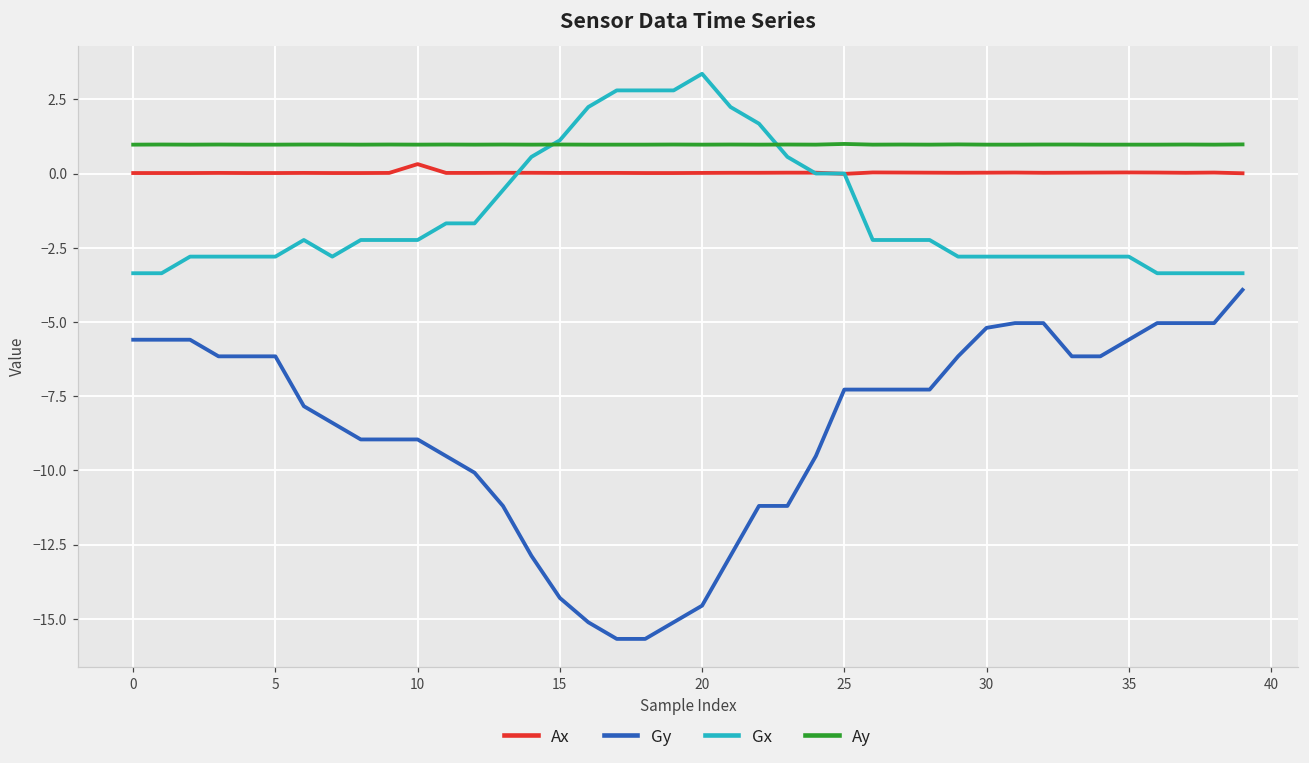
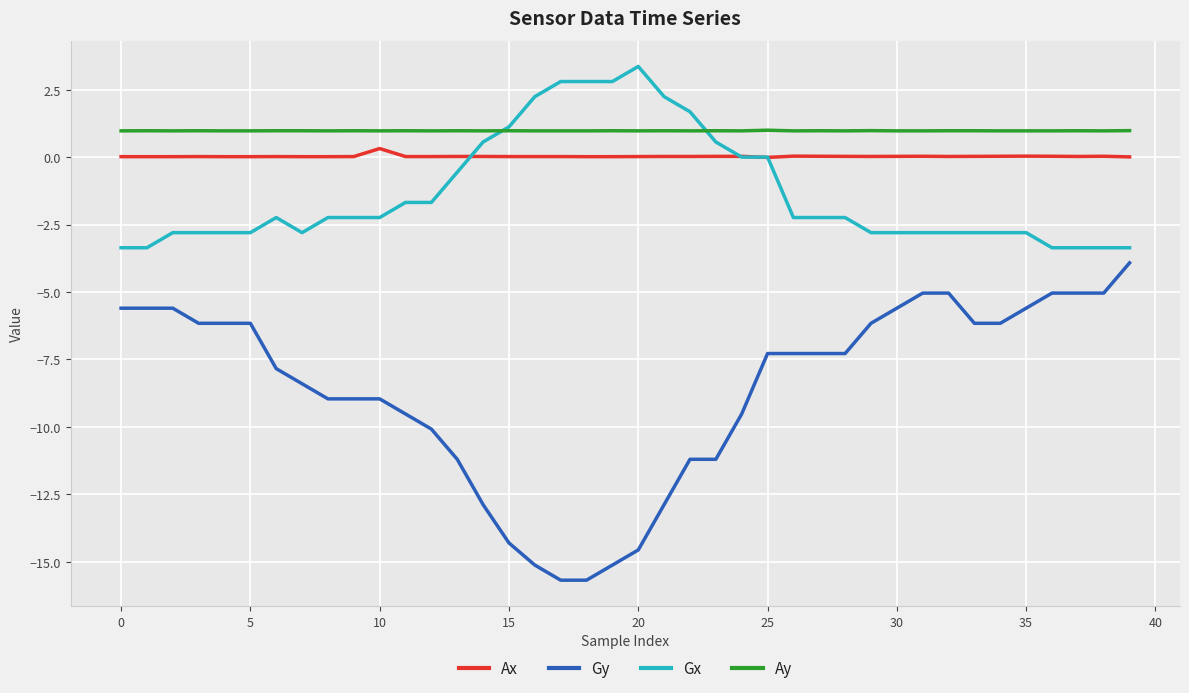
Gy, 30: -5.2 -> -5.6
